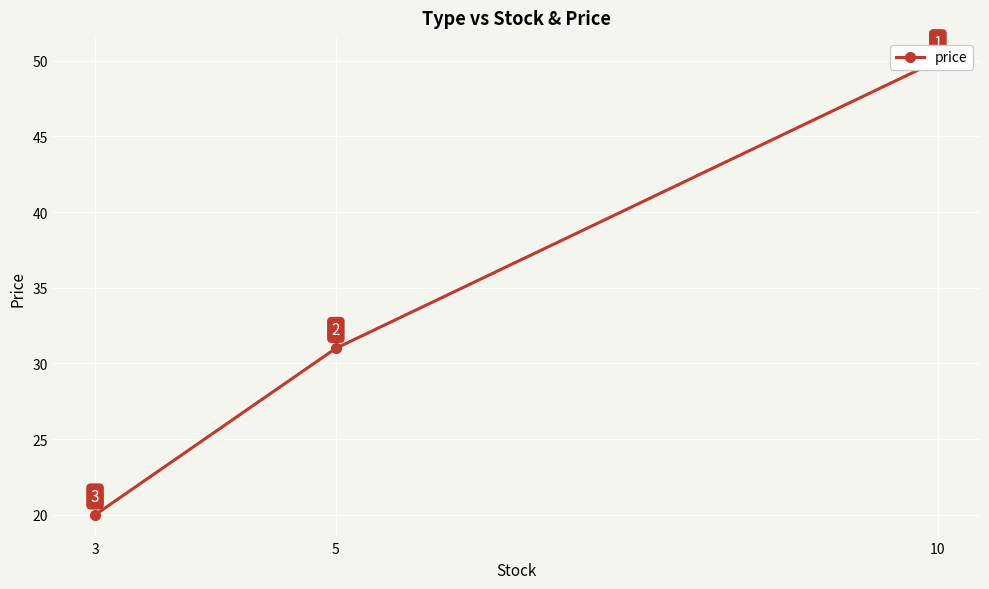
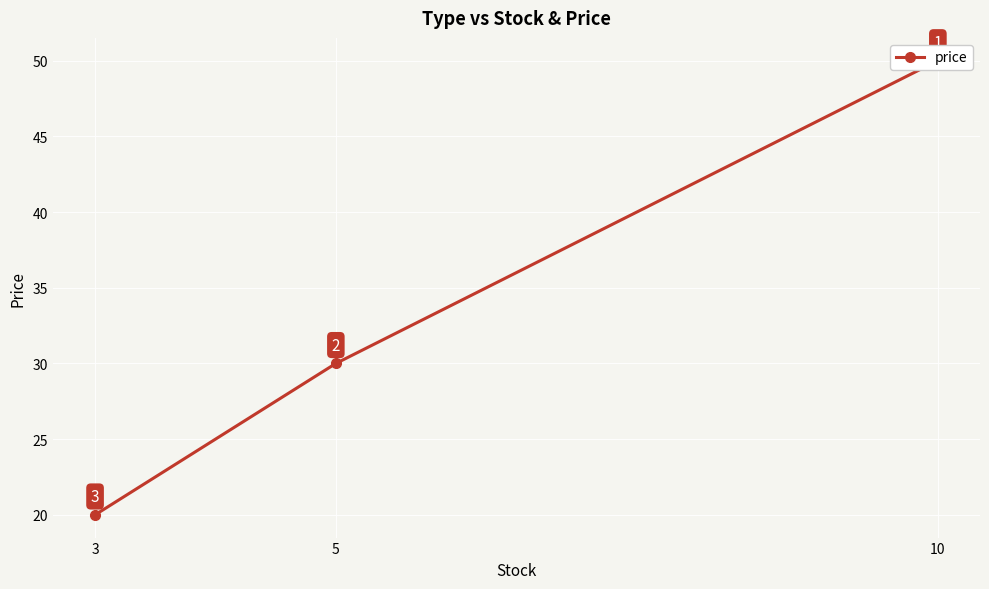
5: 31 -> 30
